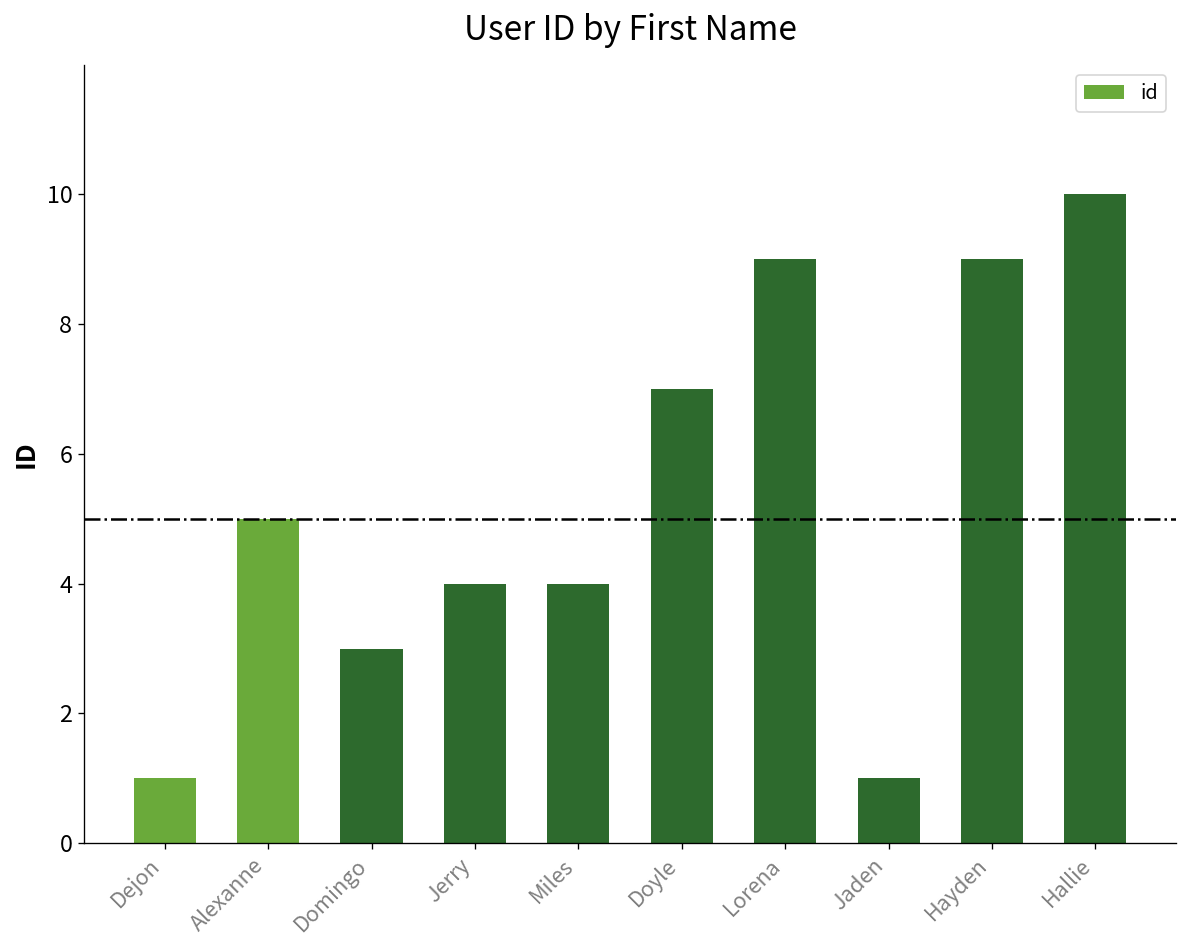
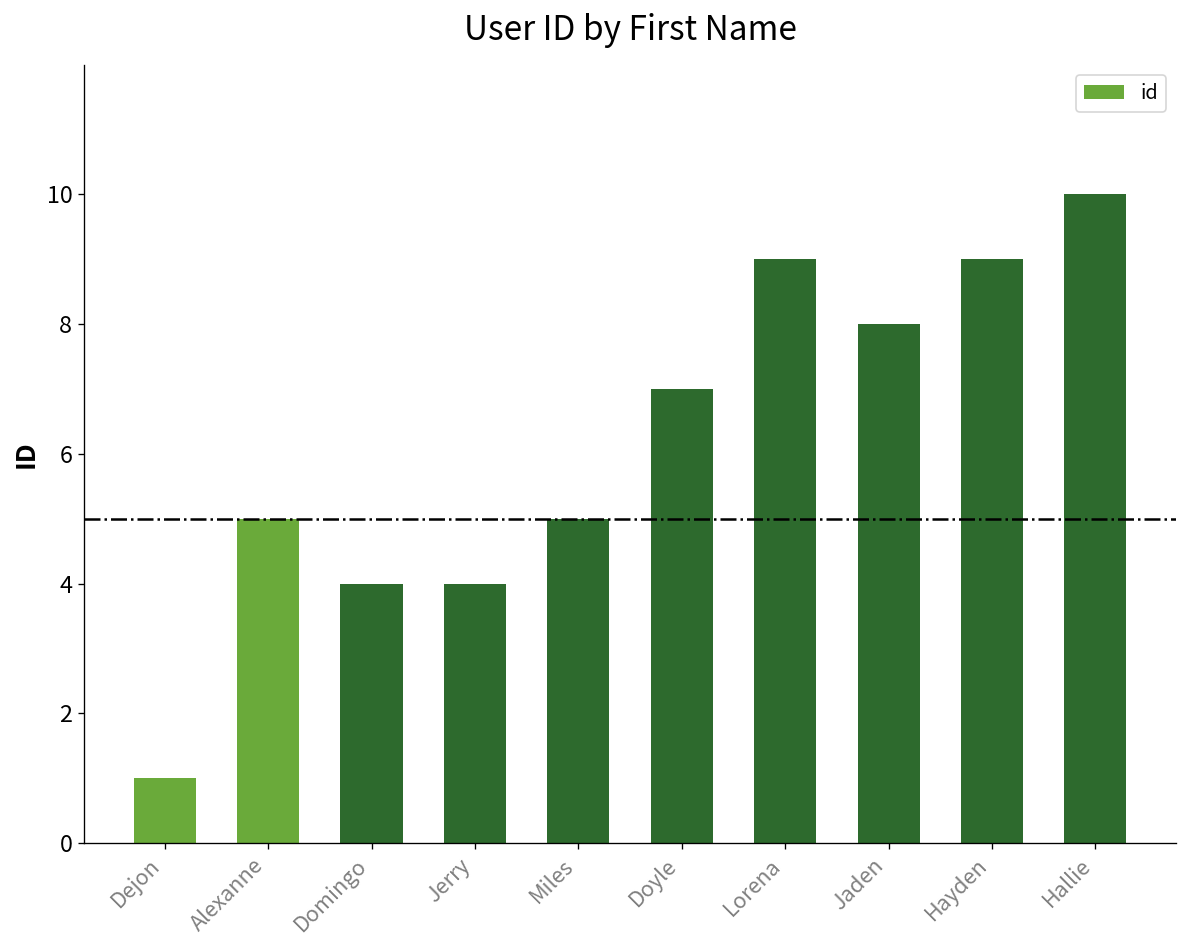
Domingo: 3 -> 4
Miles: 4 -> 5
Jaden: 1 -> 8
